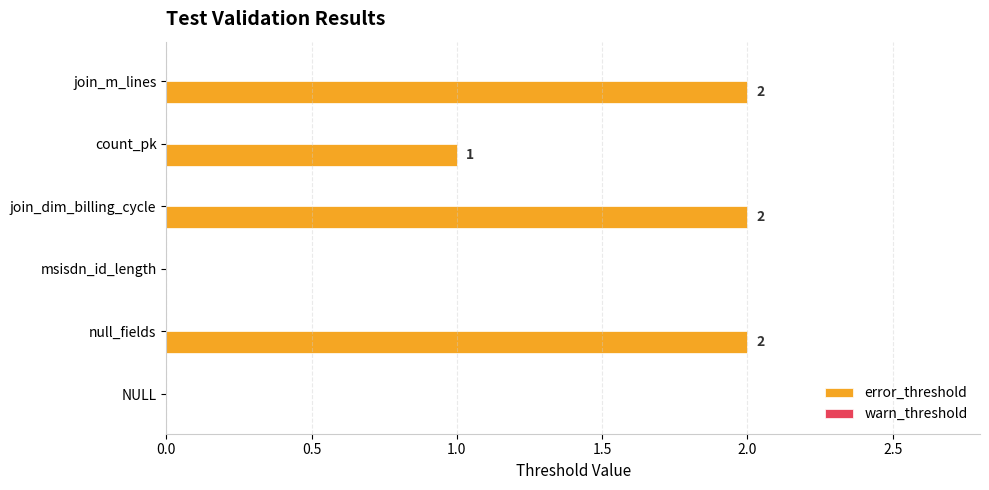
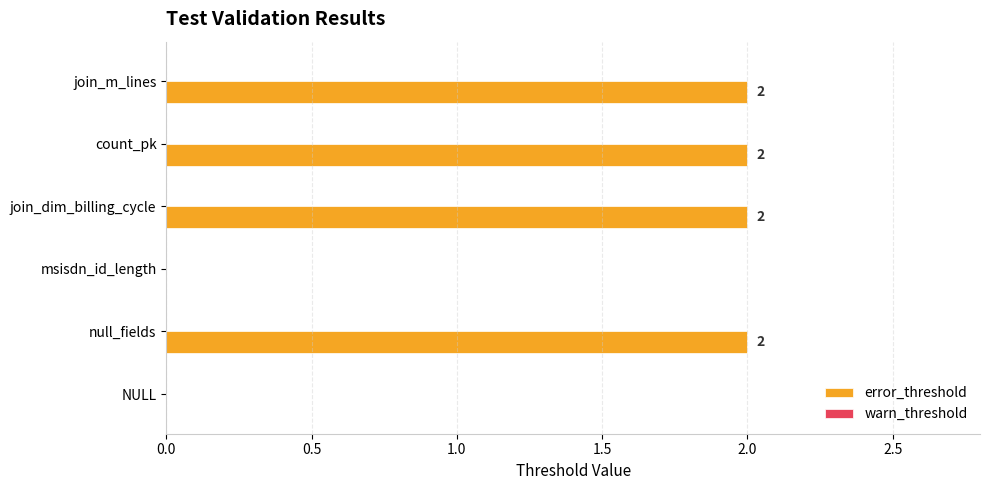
error_threshold, count_pk: 1 -> 2
